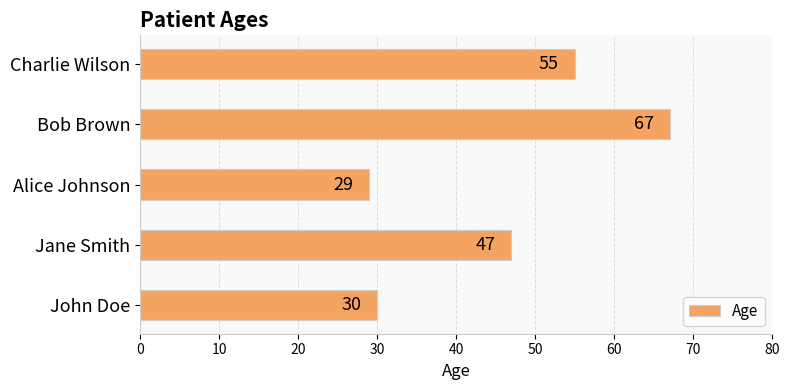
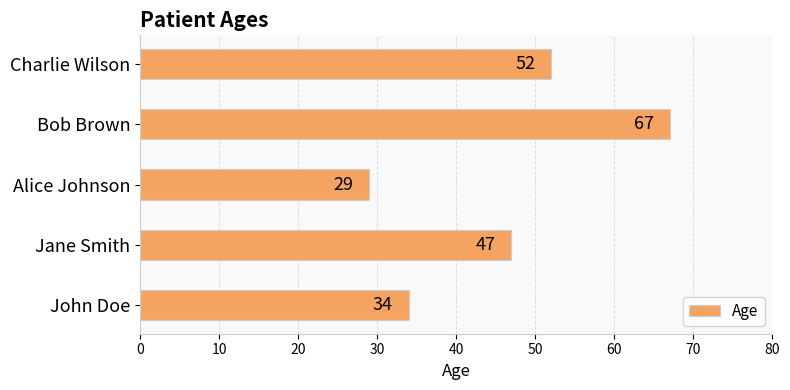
Charlie Wilson: 55 -> 52
John Doe: 30 -> 34
